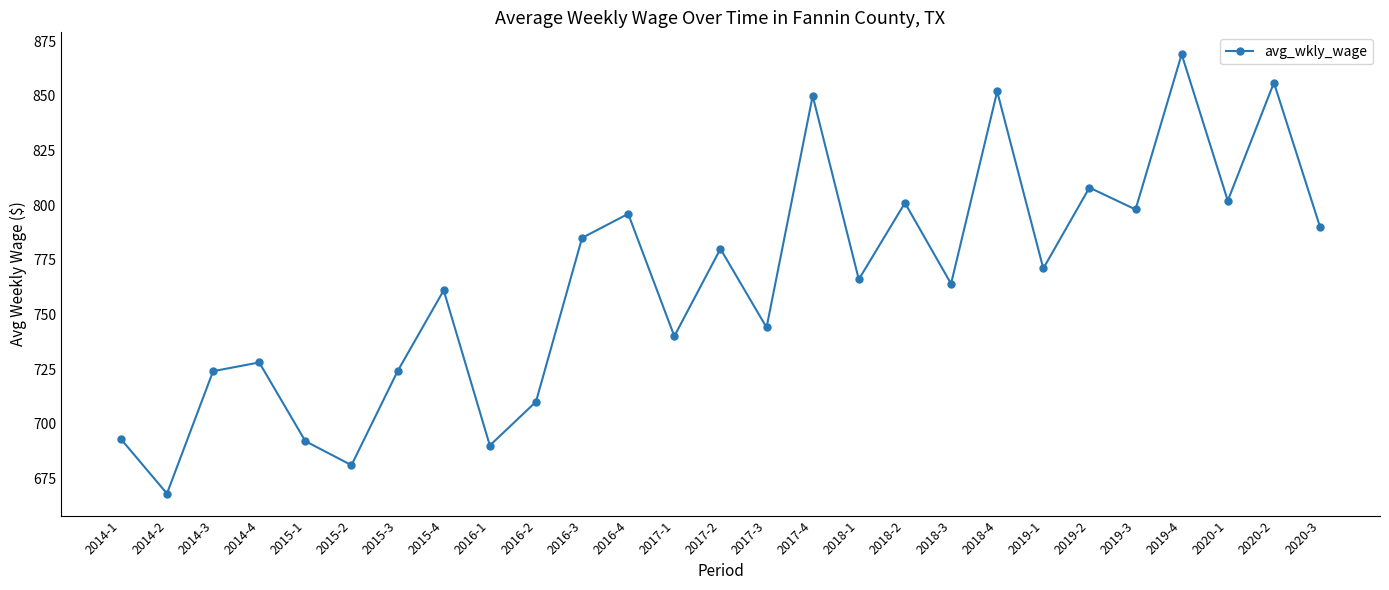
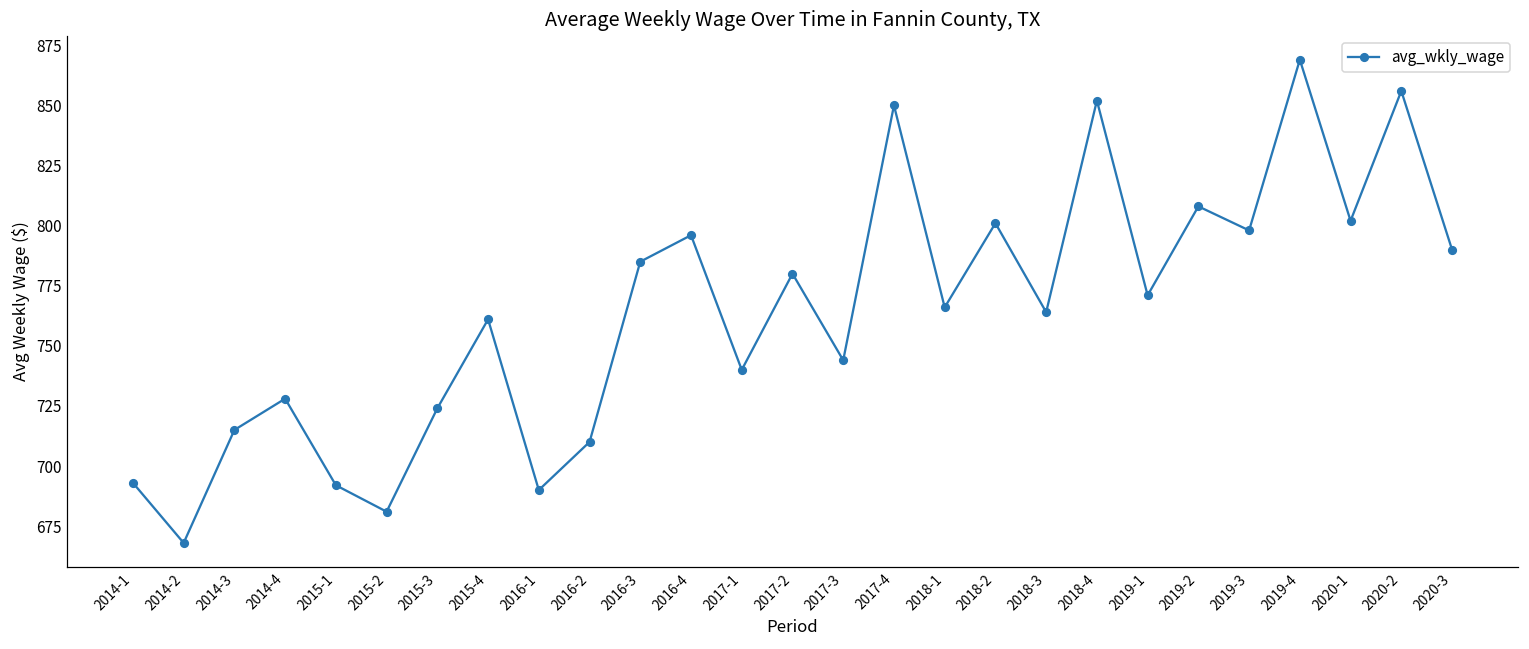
2014-3: 724 -> 715
